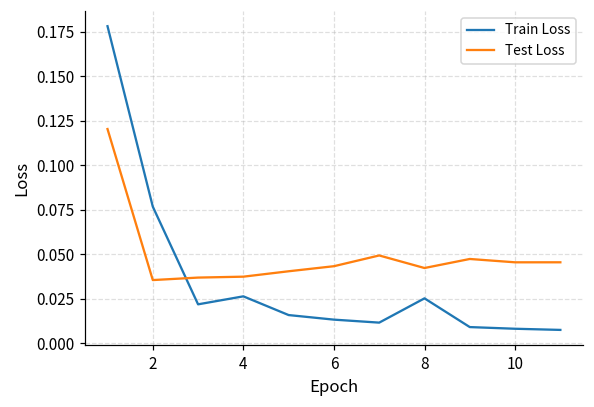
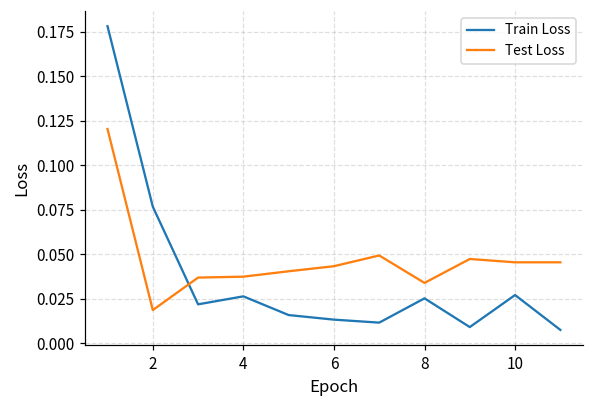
Test Loss, 2: 0.036 -> 0.019
Test Loss, 8: 0.042 -> 0.034
Train Loss, 10: 0.008 -> 0.027
